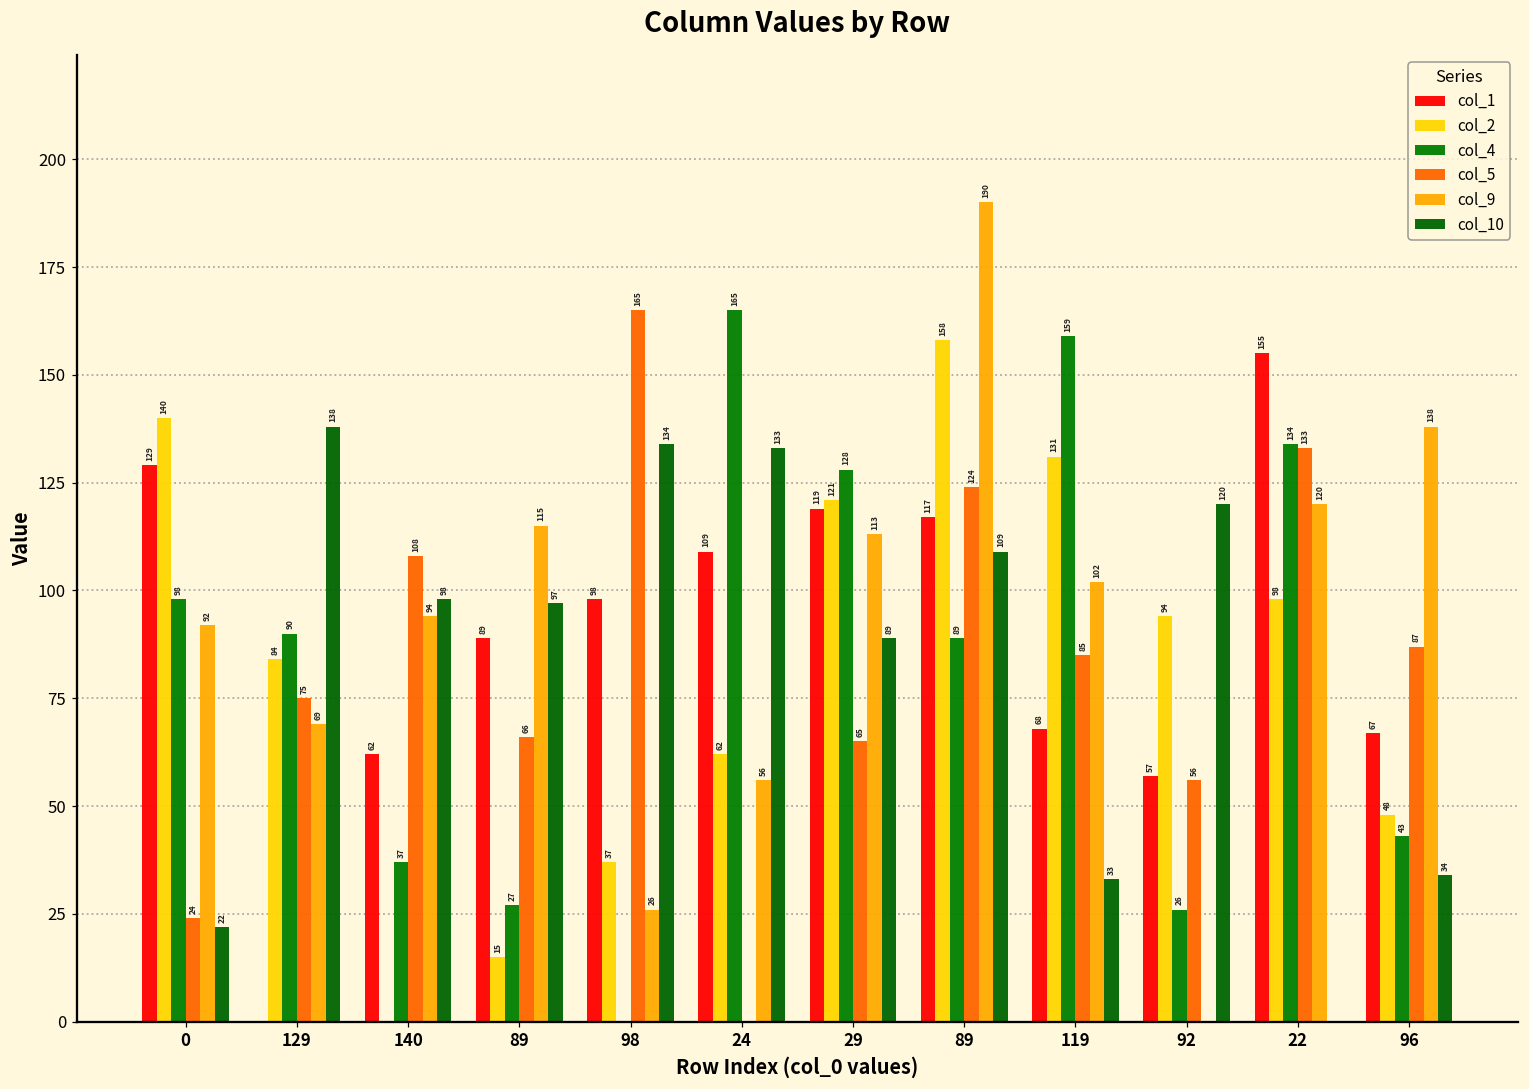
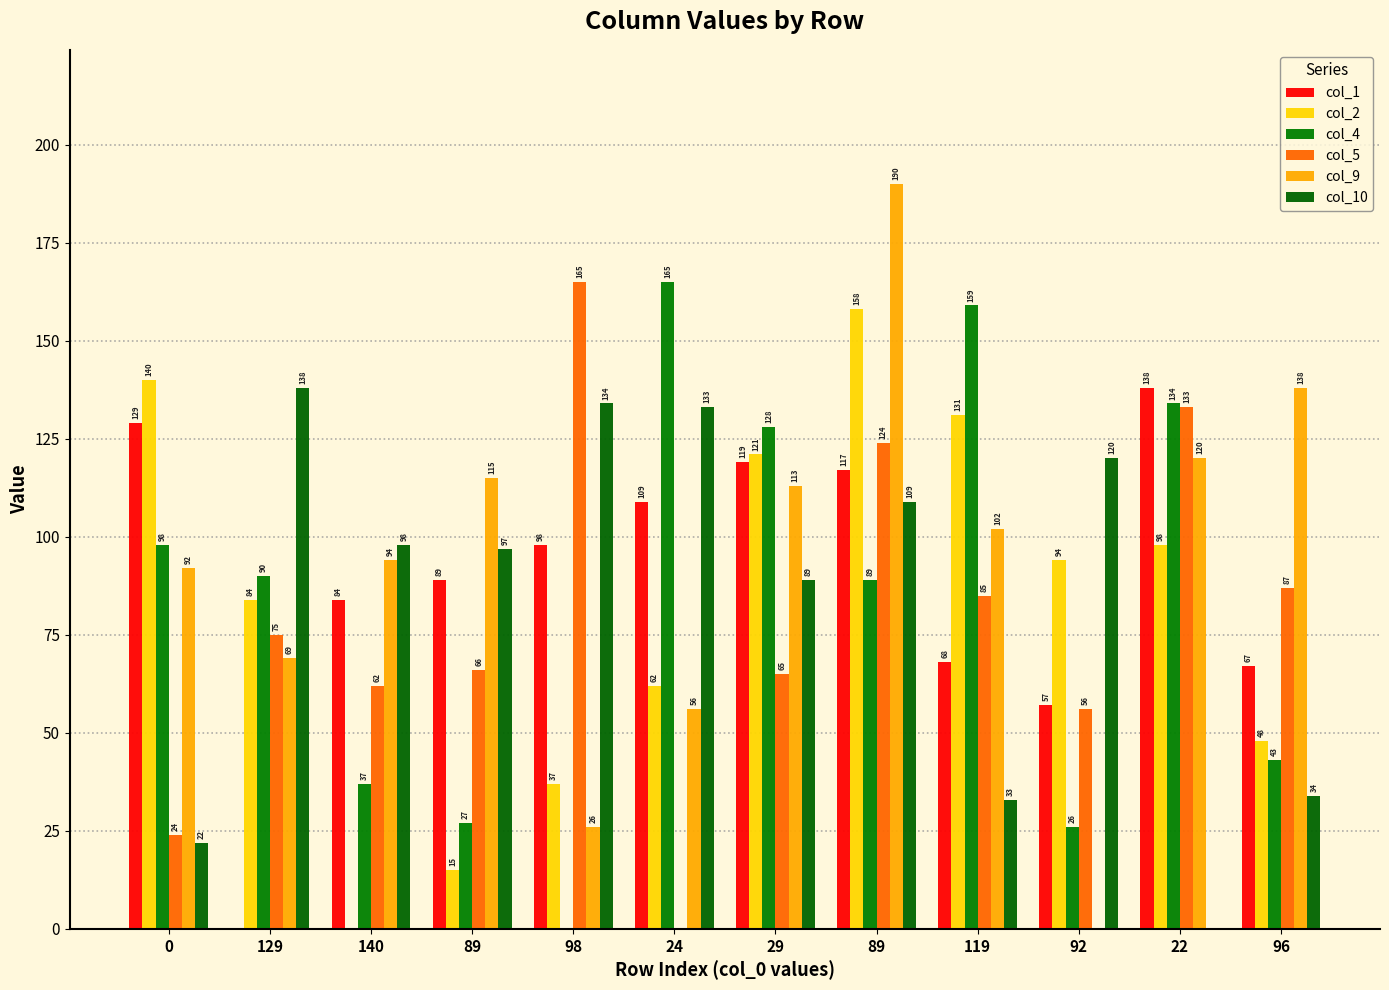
col_1, 140: 62 -> 84
col_5, 140: 108 -> 62
col_1, 22: 155 -> 138
